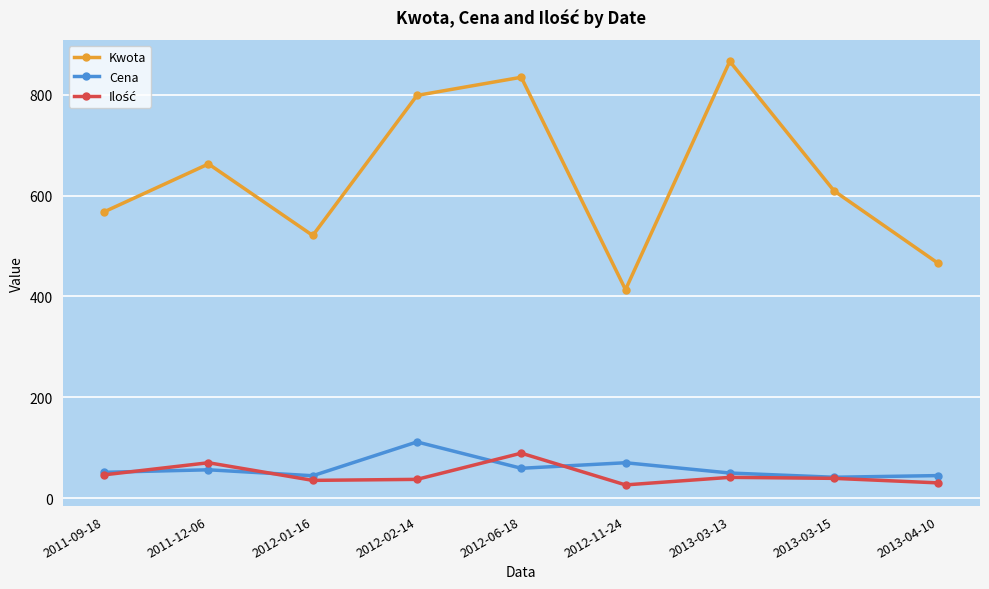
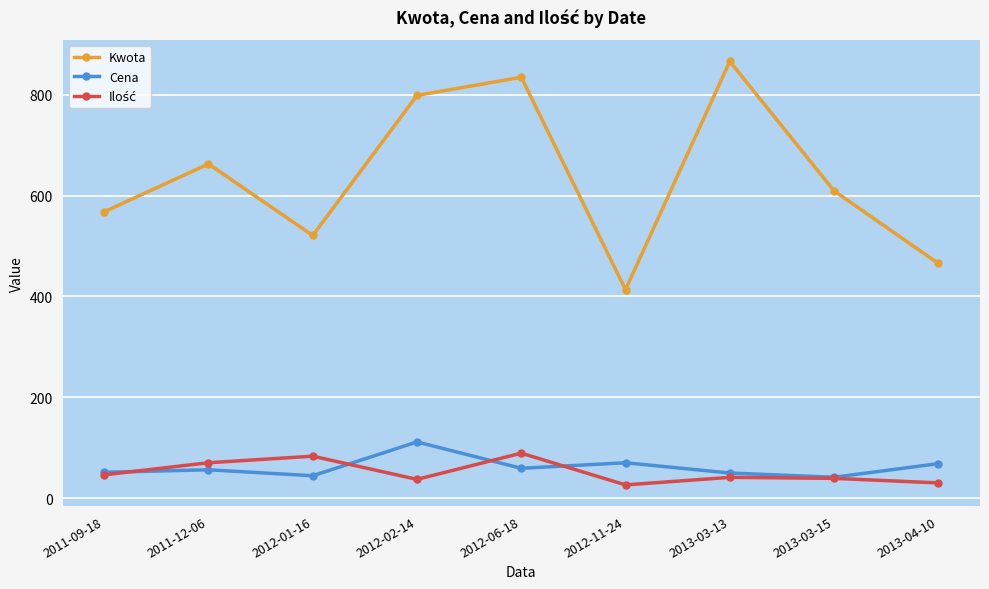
Ilość, 2012-01-16: 40 -> 80
Cena, 2013-04-10: 40 -> 70
